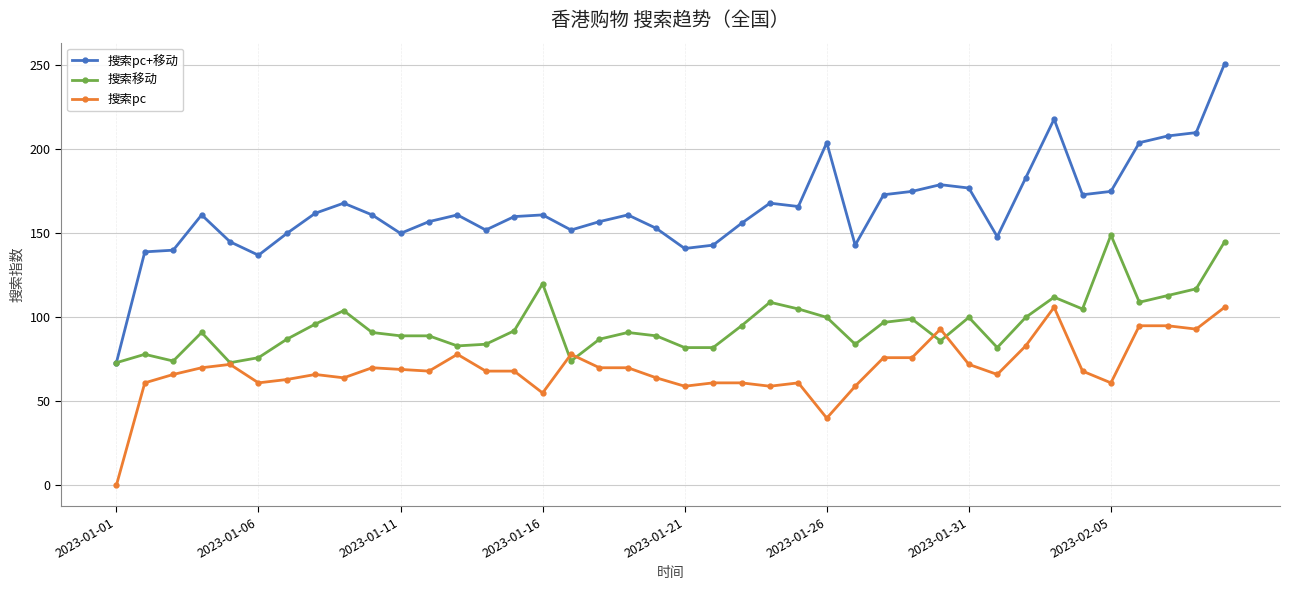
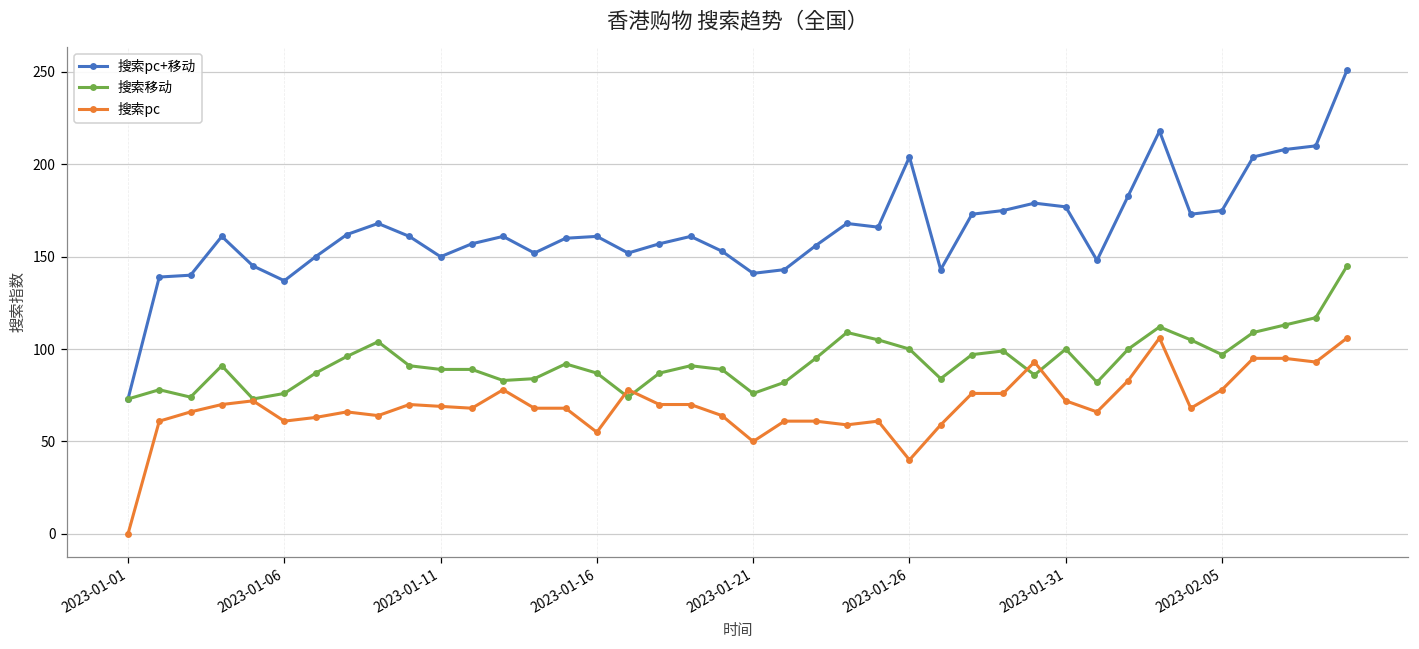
搜索移动, 2023-01-16: 120 -> 87
搜索移动, 2023-01-21: 82 -> 76
搜索pc, 2023-01-21: 59 -> 50
搜索移动, 2023-02-05: 149 -> 97
搜索pc, 2023-02-05: 61 -> 78
